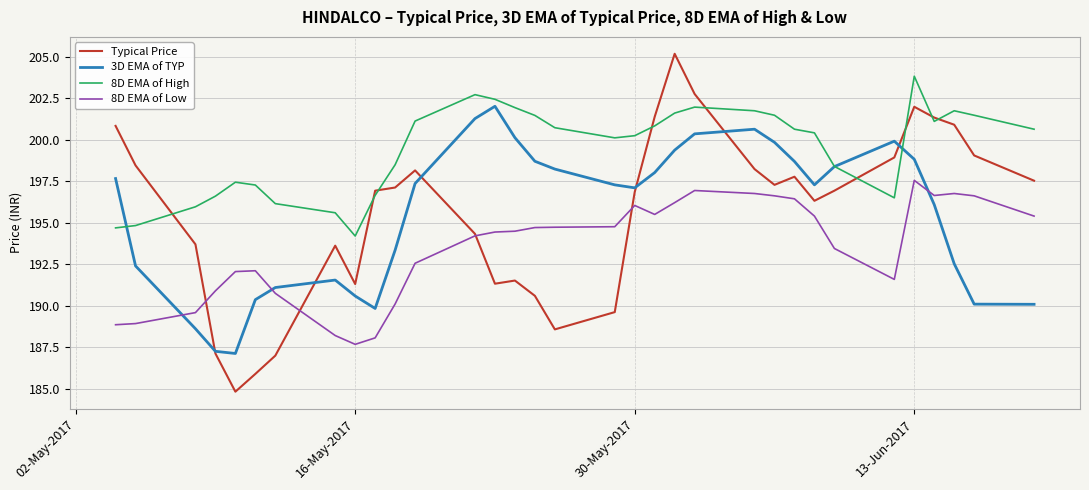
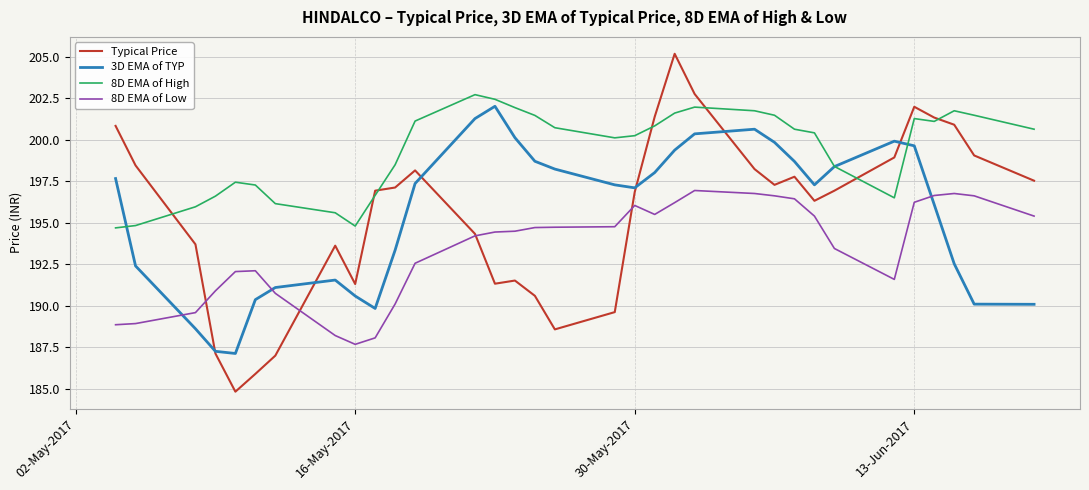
8D EMA of High, 16-May-2017: 194.2 -> 194.8
3D EMA of TYP, 13-Jun-2017: 198.8 -> 199.6
8D EMA of High, 13-Jun-2017: 203.8 -> 201.3
8D EMA of Low, 13-Jun-2017: 197.6 -> 196.2
